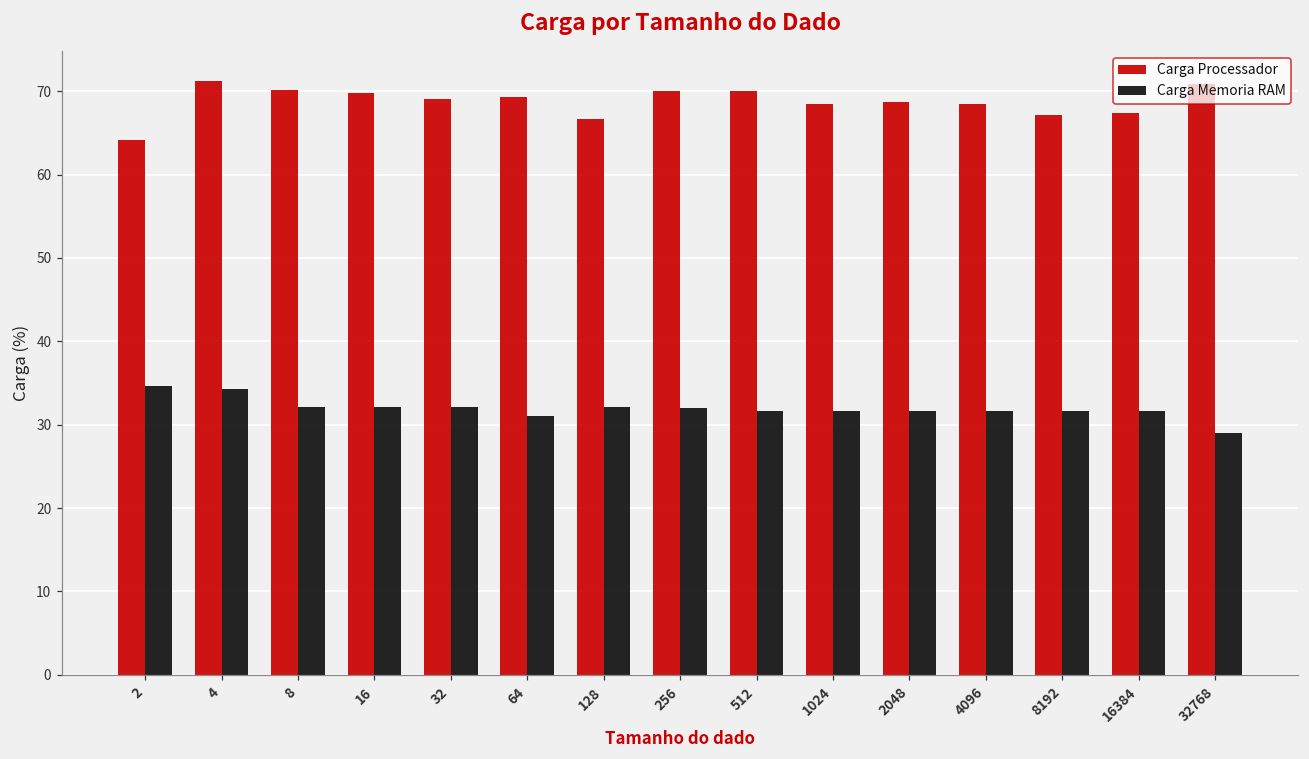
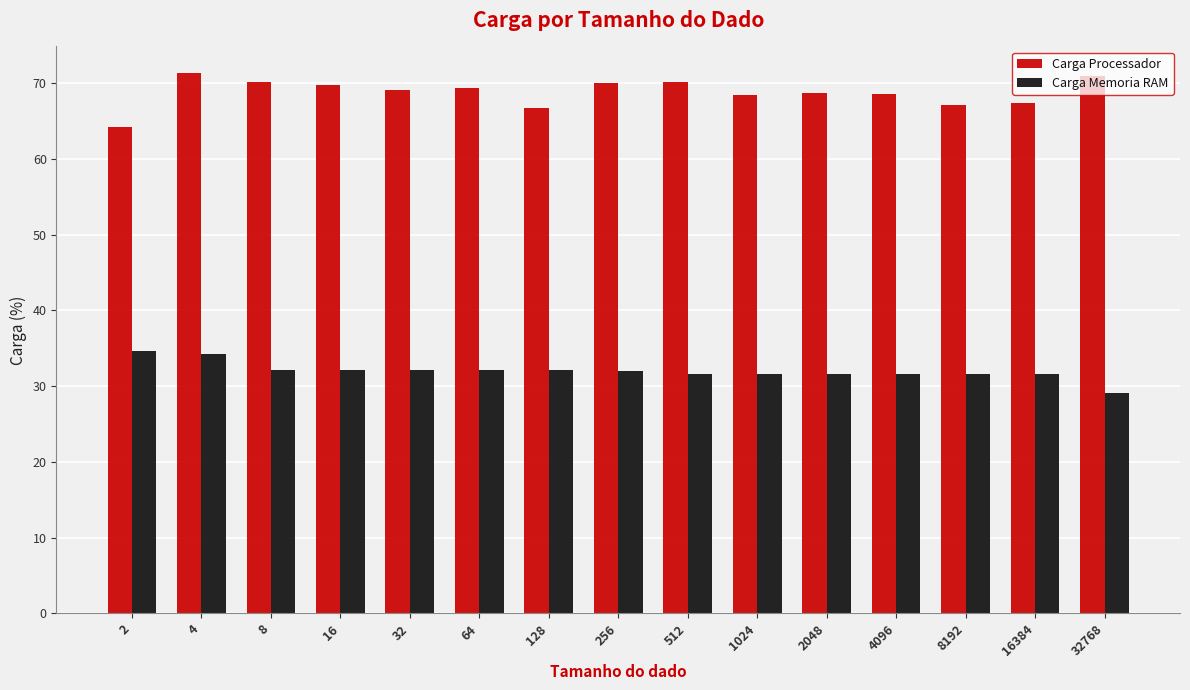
Carga Memoria RAM, 64: 31 -> 32
